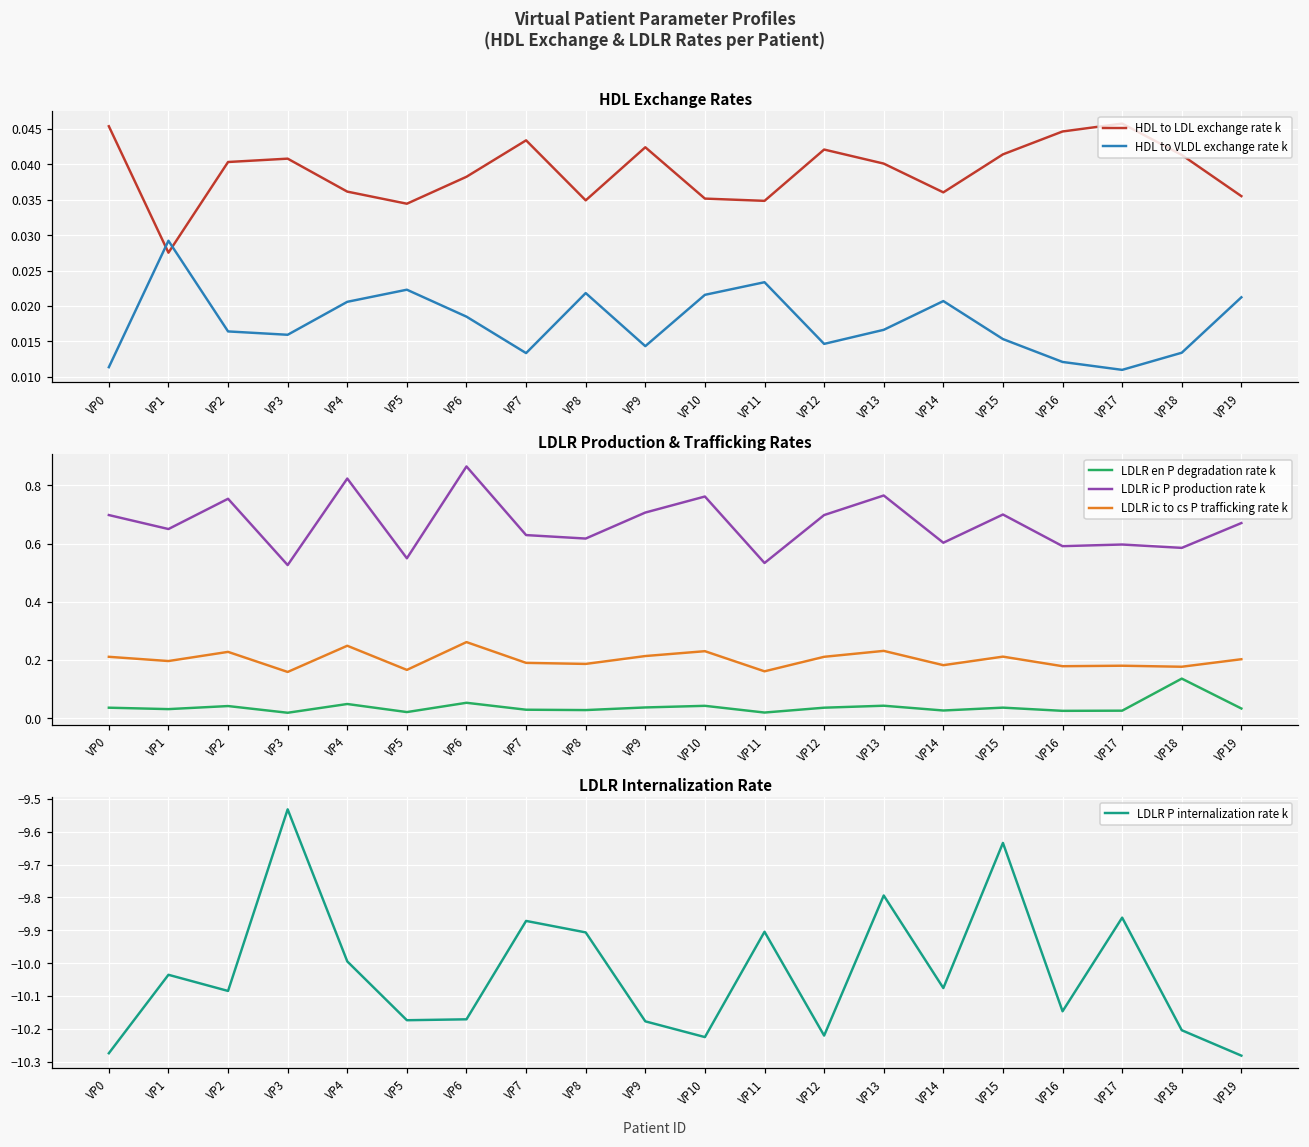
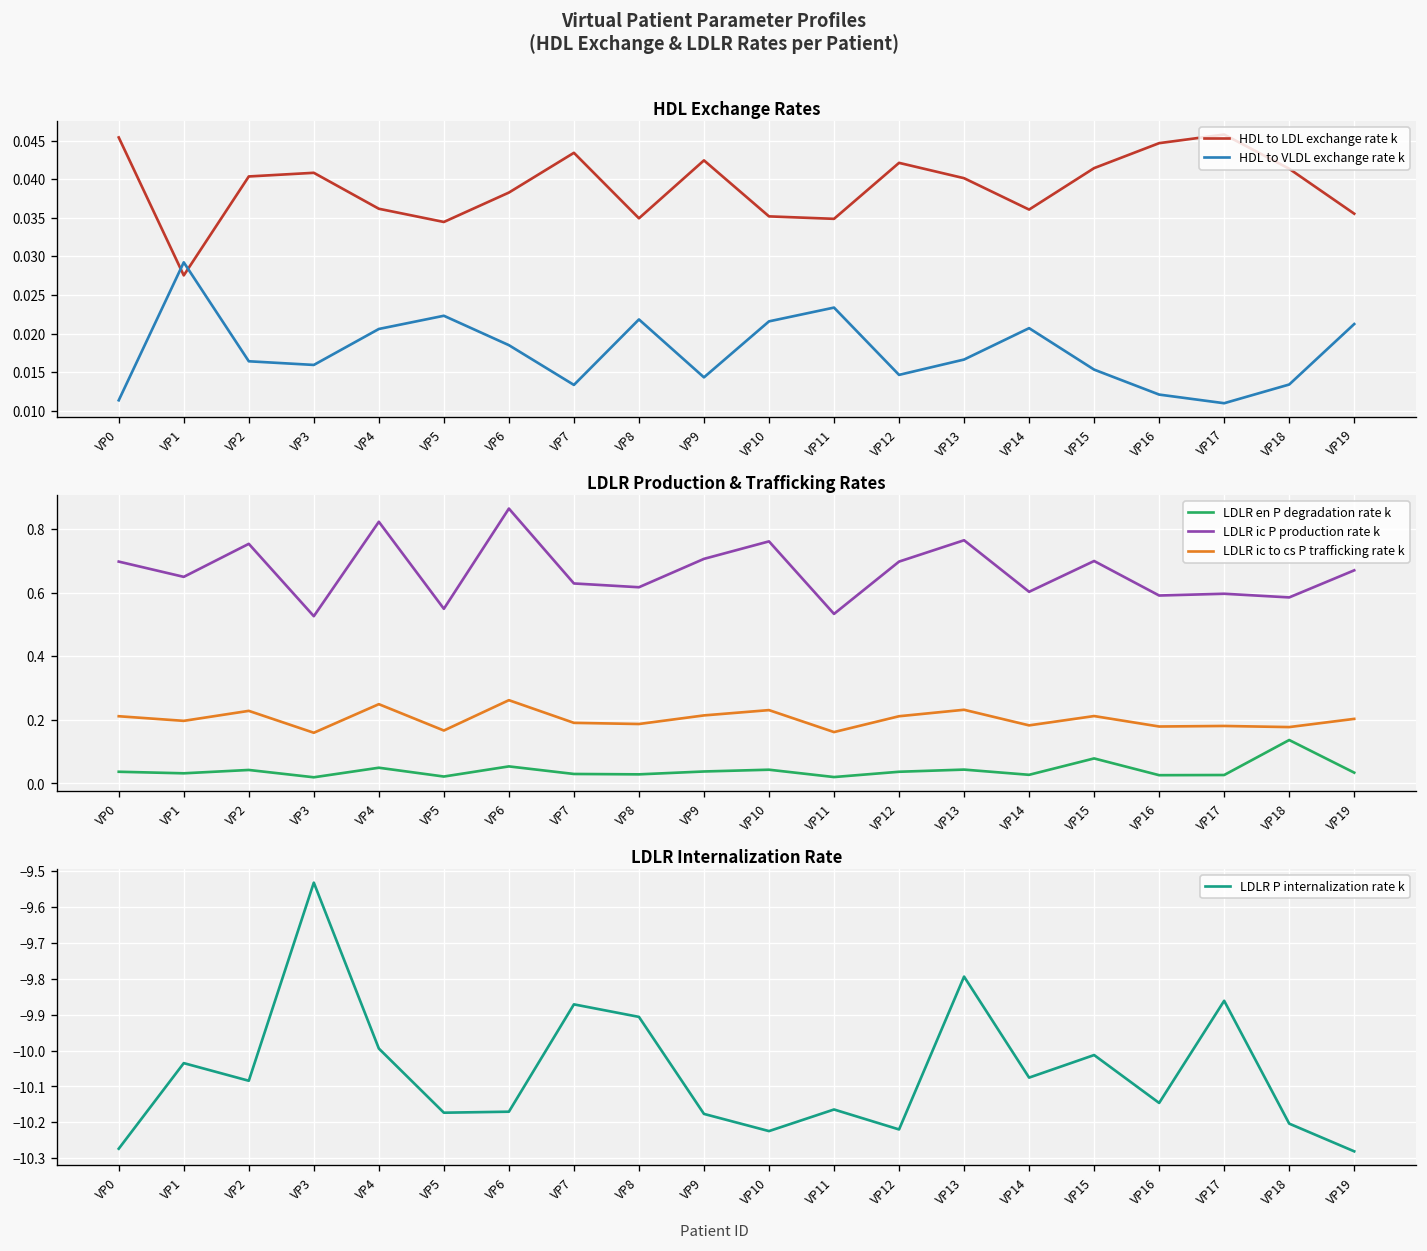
LDLR Production & Trafficking Rates, LDLR en P degradation rate k, VP15: 0.04 -> 0.08
LDLR Internalization Rate, VP11: -9.90 -> -10.16
LDLR Internalization Rate, VP15: -9.63 -> -10.01
